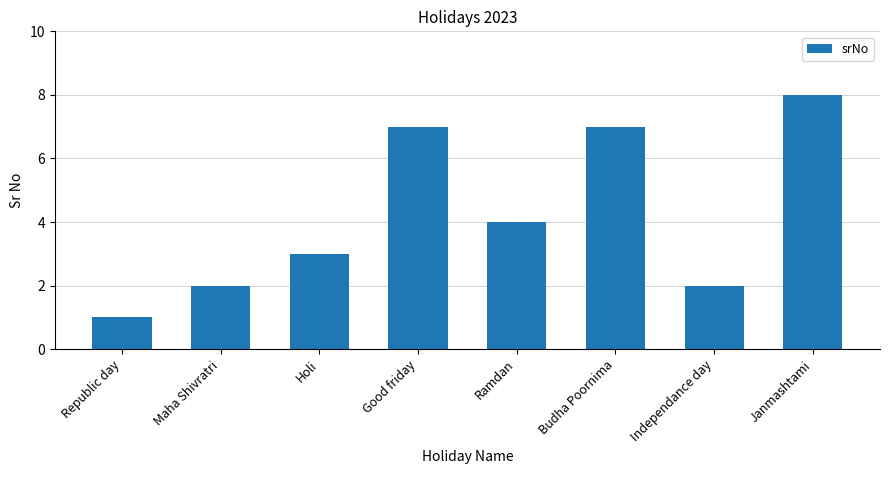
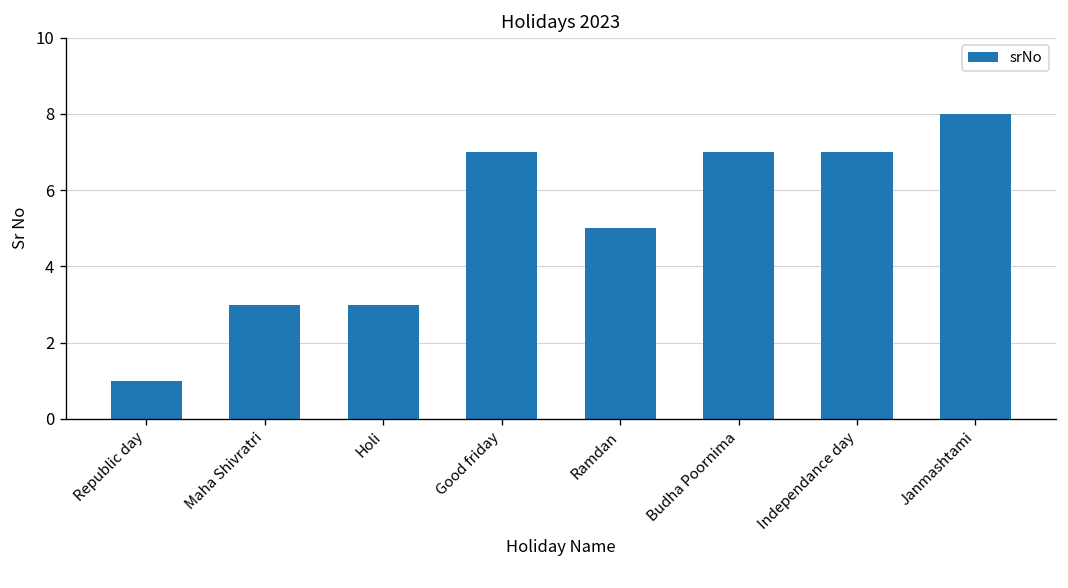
Maha Shivratri: 2 -> 3
Ramdan: 4 -> 5
Independance day: 2 -> 7
